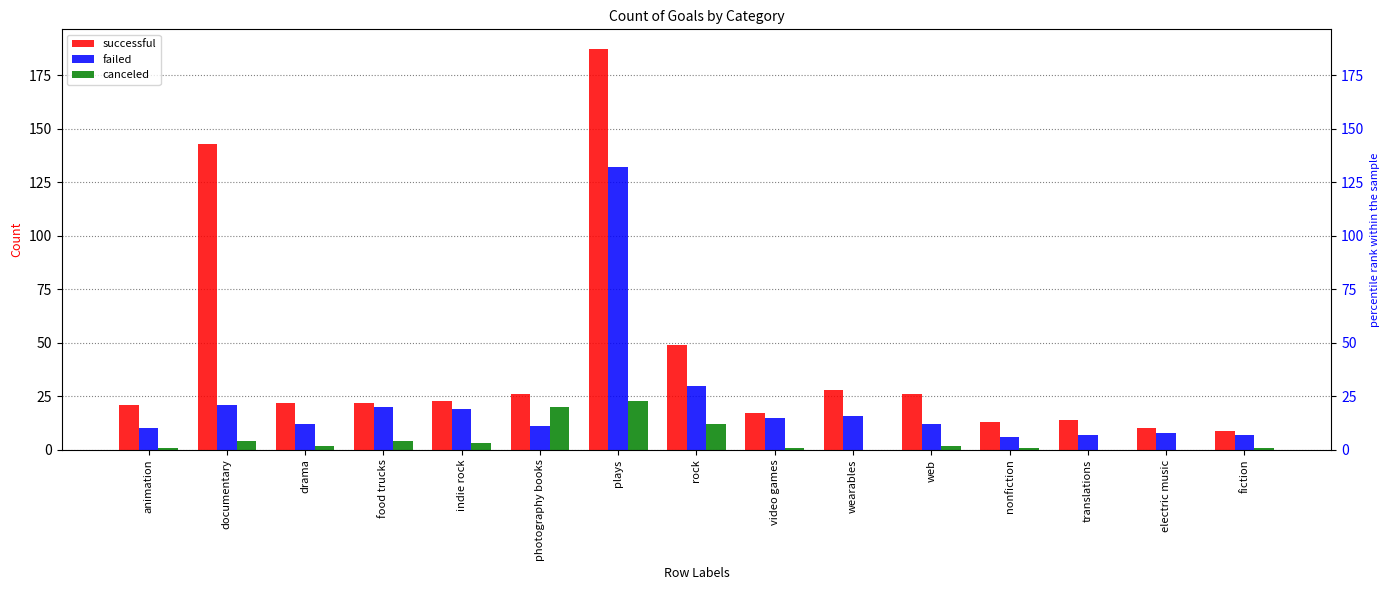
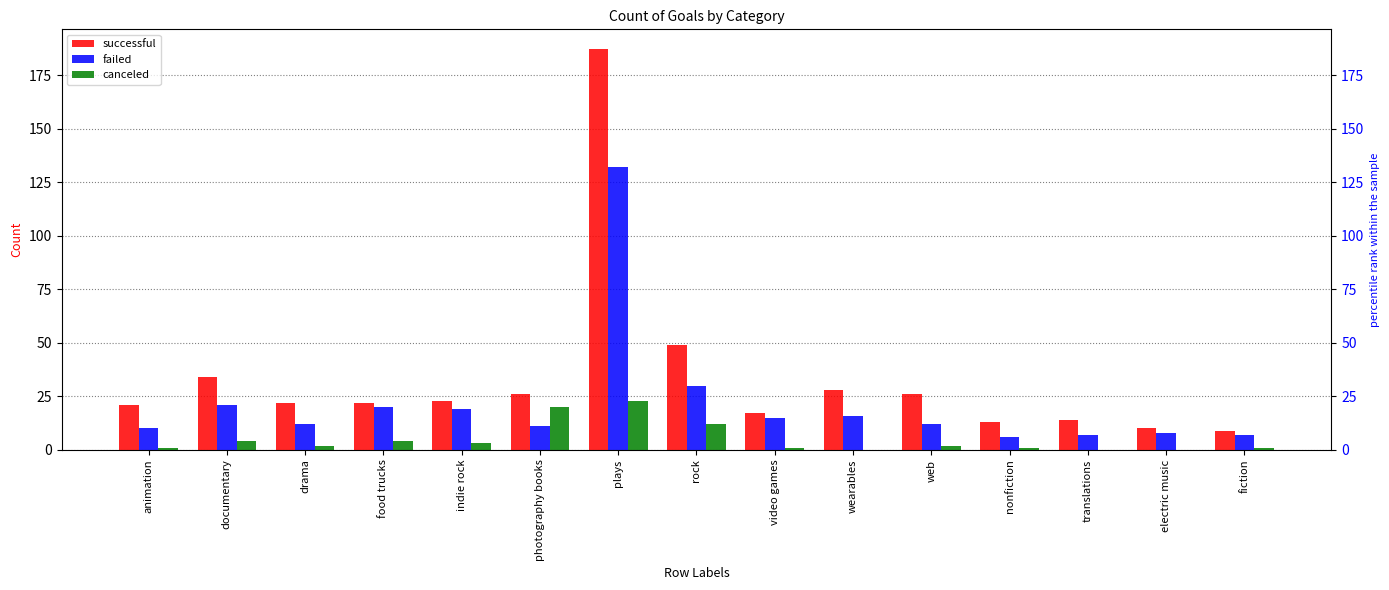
successful, documentary: 143 -> 34
